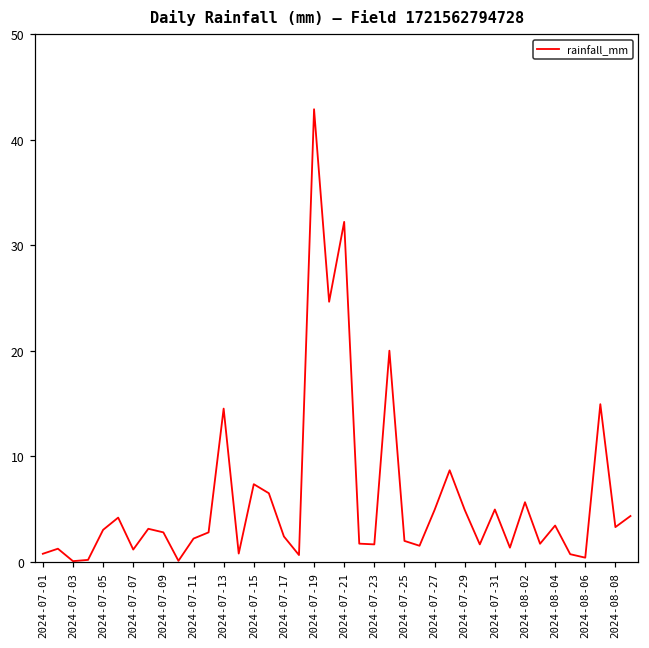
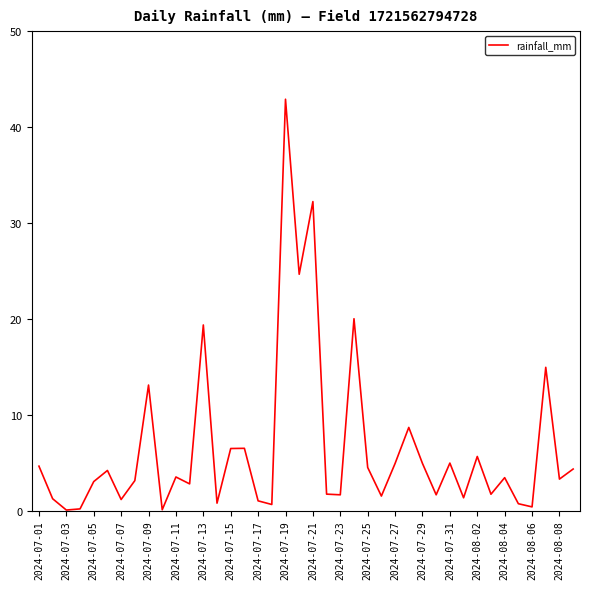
2024-07-01: 1 -> 5
2024-07-09: 3 -> 13
2024-07-11: 2 -> 4
2024-07-13: 15 -> 19
2024-07-15: 7 -> 6
2024-07-17: 2 -> 1
2024-07-25: 2 -> 4
